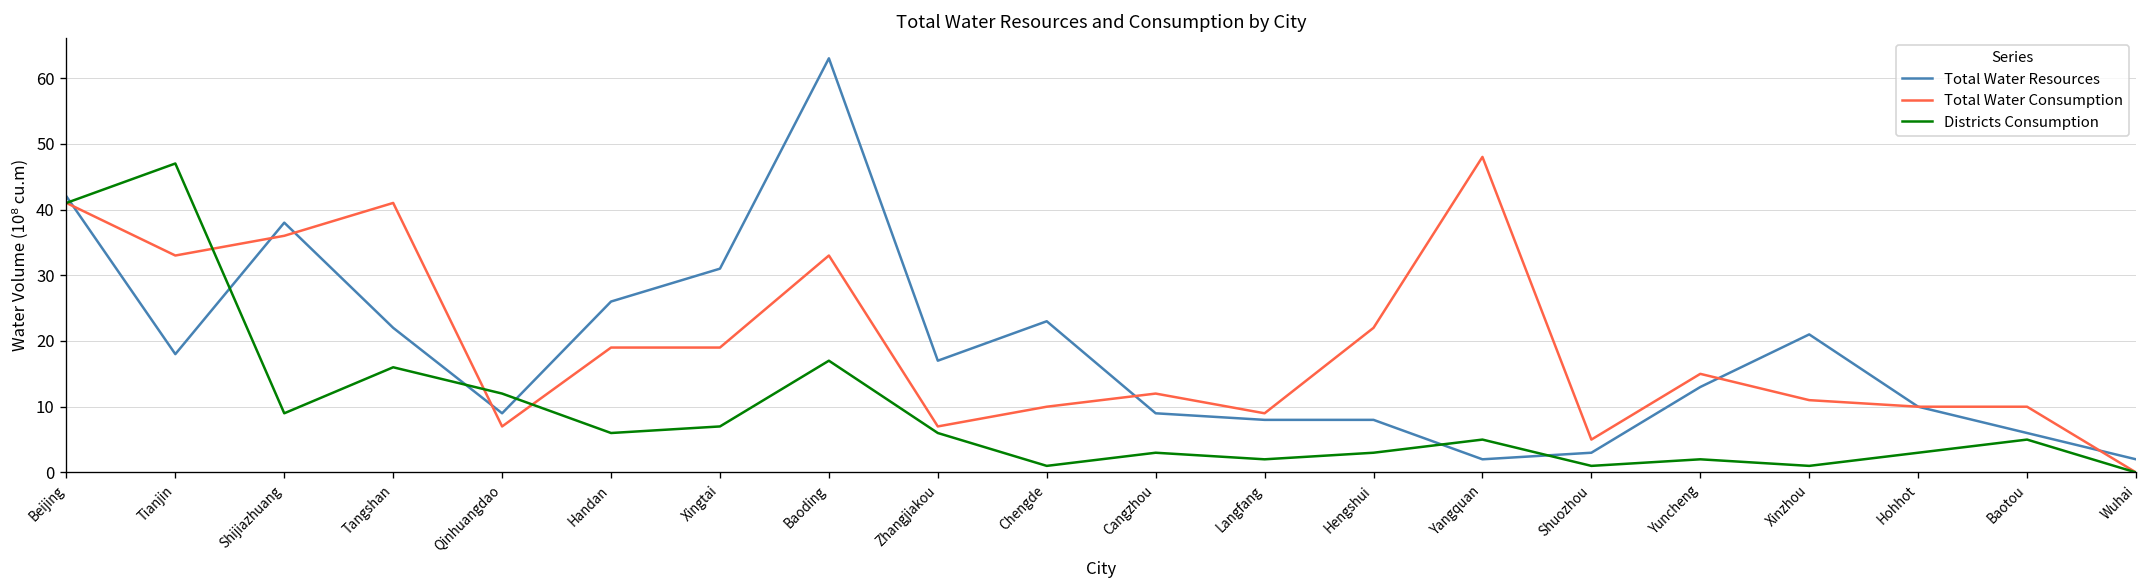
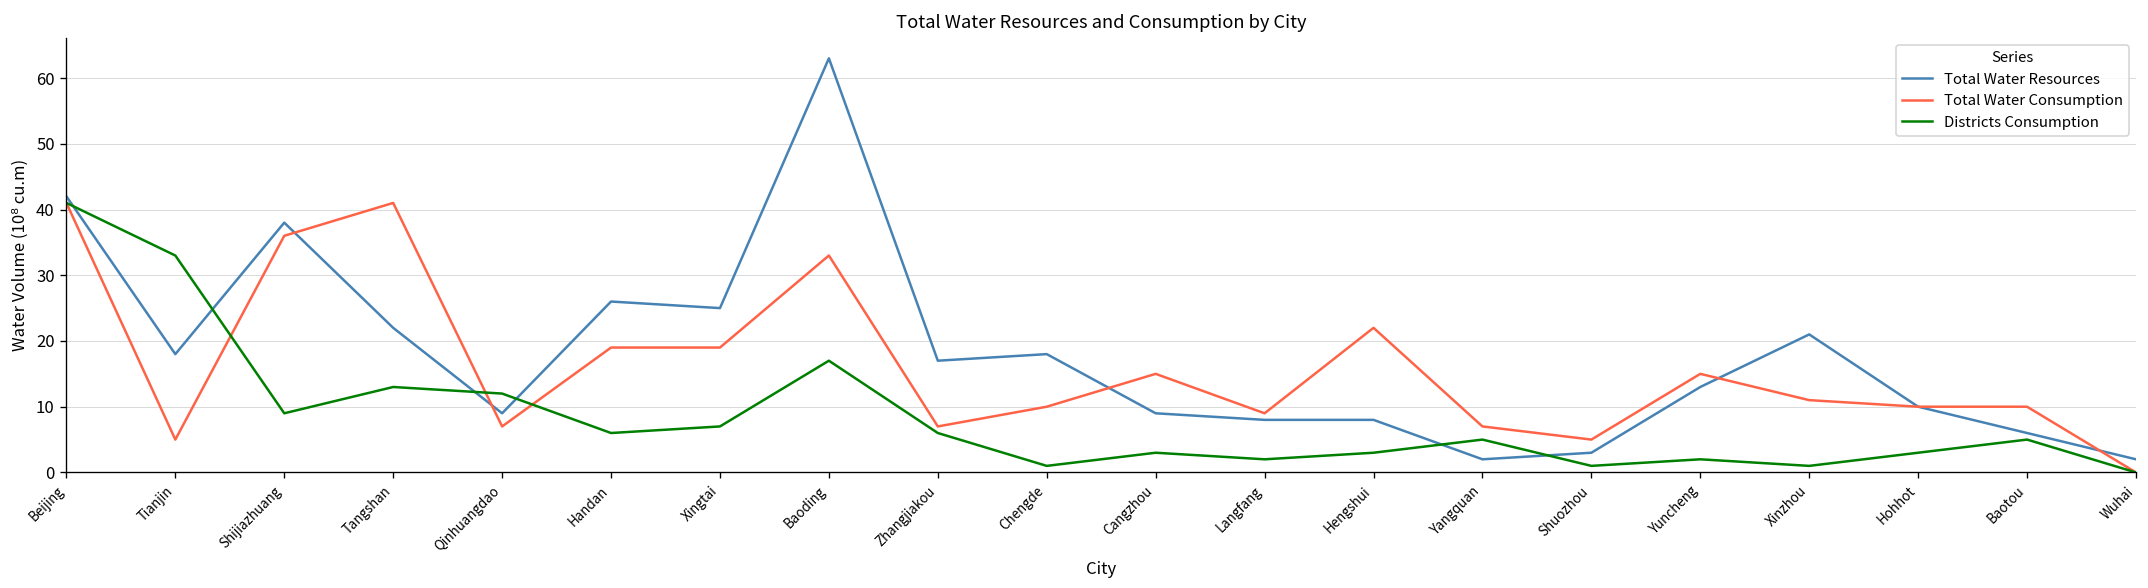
Total Water Consumption, Tianjin: 33 -> 5
Districts Consumption, Tianjin: 47 -> 33
Districts Consumption, Tangshan: 16 -> 13
Total Water Resources, Xingtai: 31 -> 25
Total Water Resources, Chengde: 23 -> 18
Total Water Consumption, Cangzhou: 12 -> 15
Total Water Consumption, Yangquan: 48 -> 7
